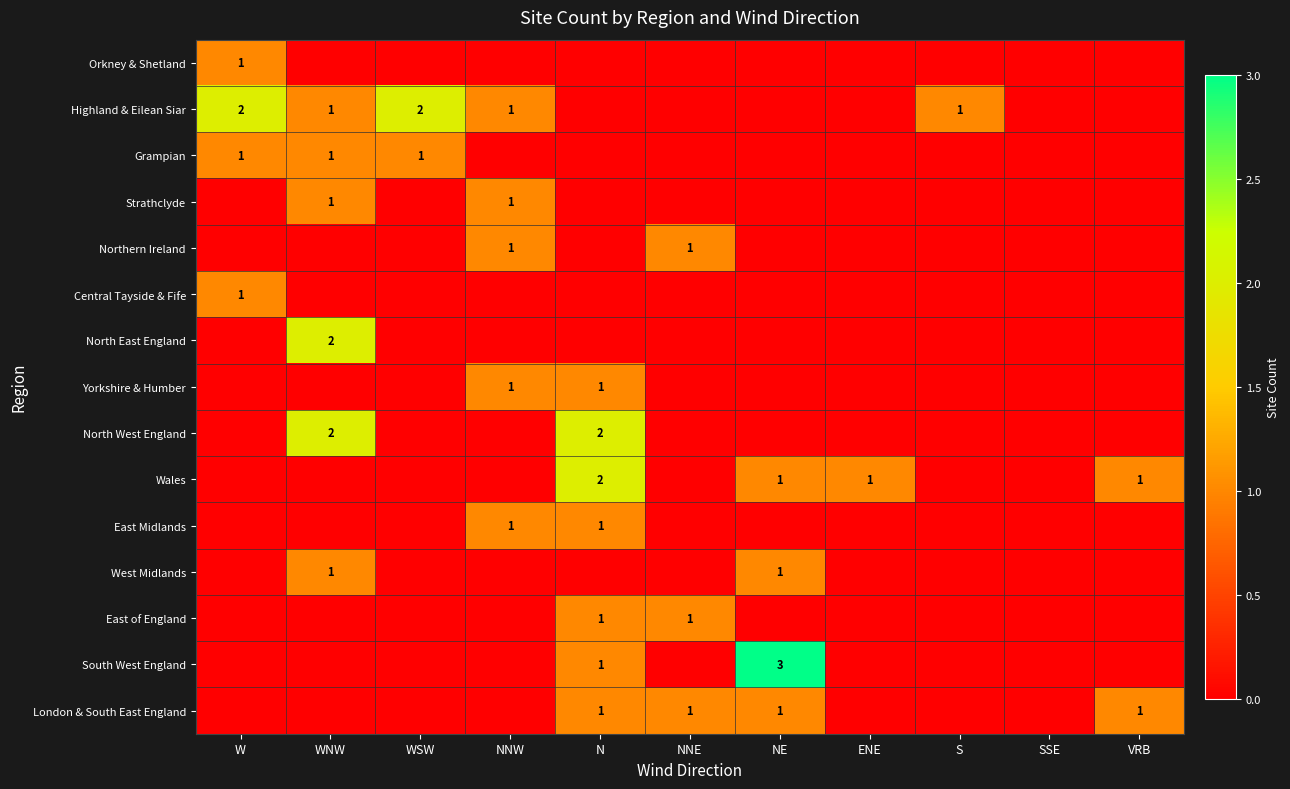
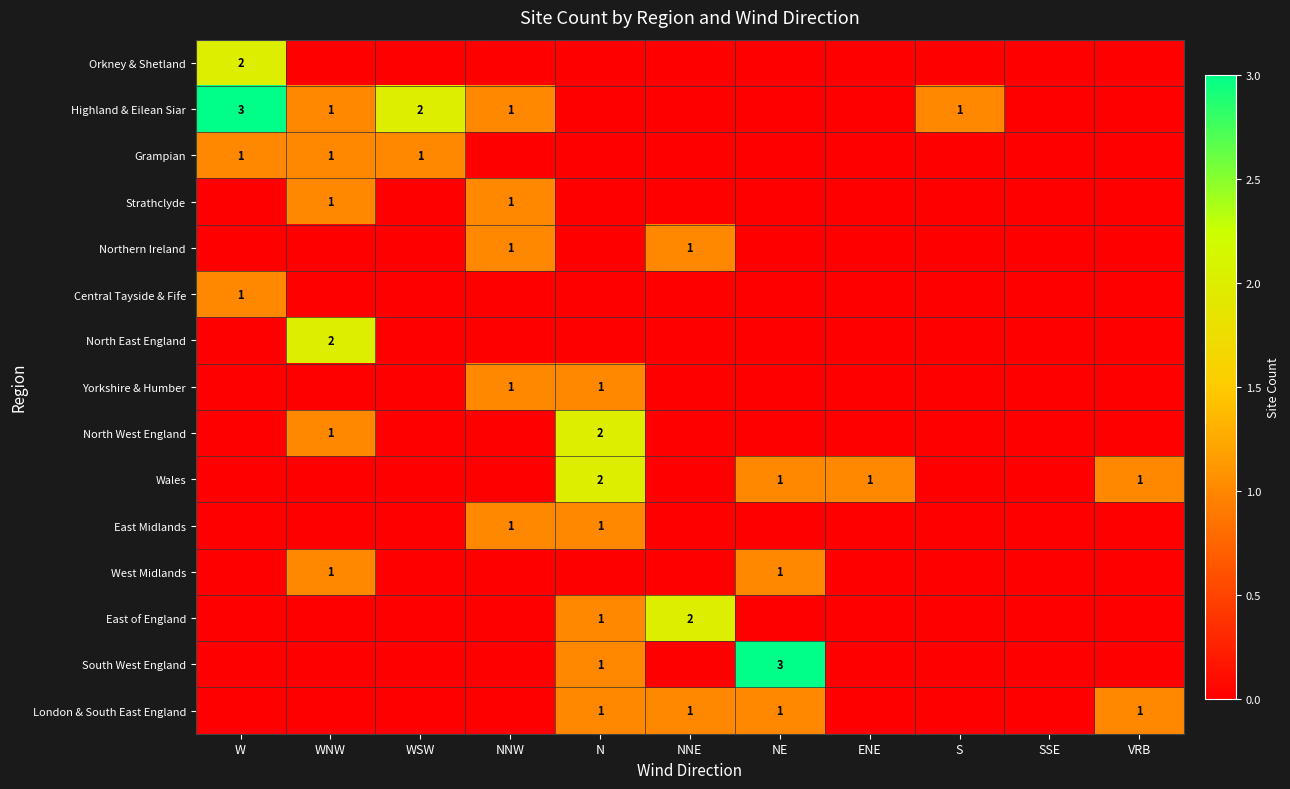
Orkney & Shetland, W: 1 -> 2
Highland & Eilean Siar, W: 2 -> 3
North West England, WNW: 2 -> 1
East of England, NNE: 1 -> 2
